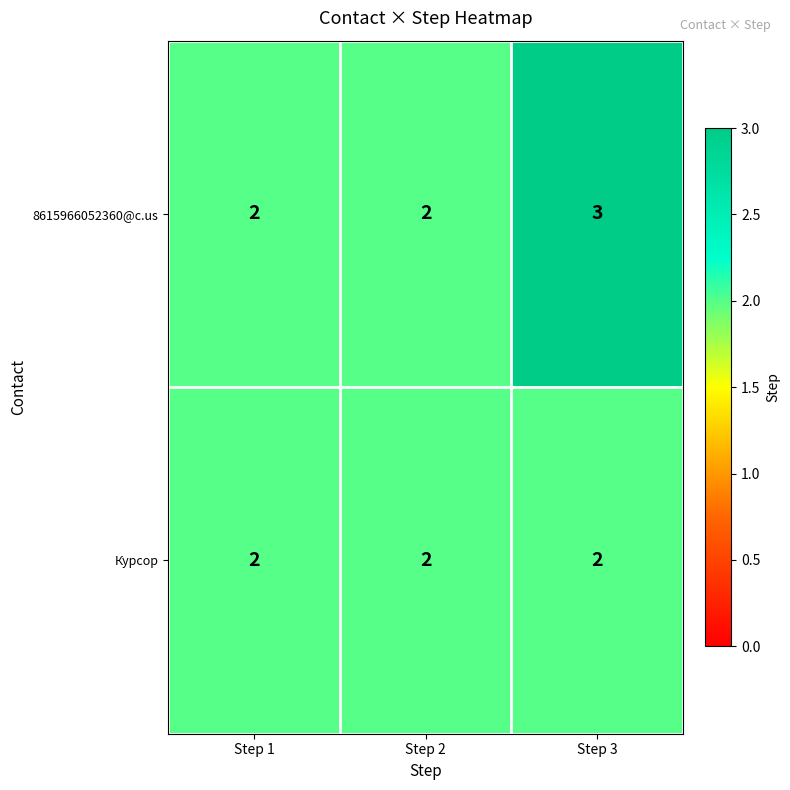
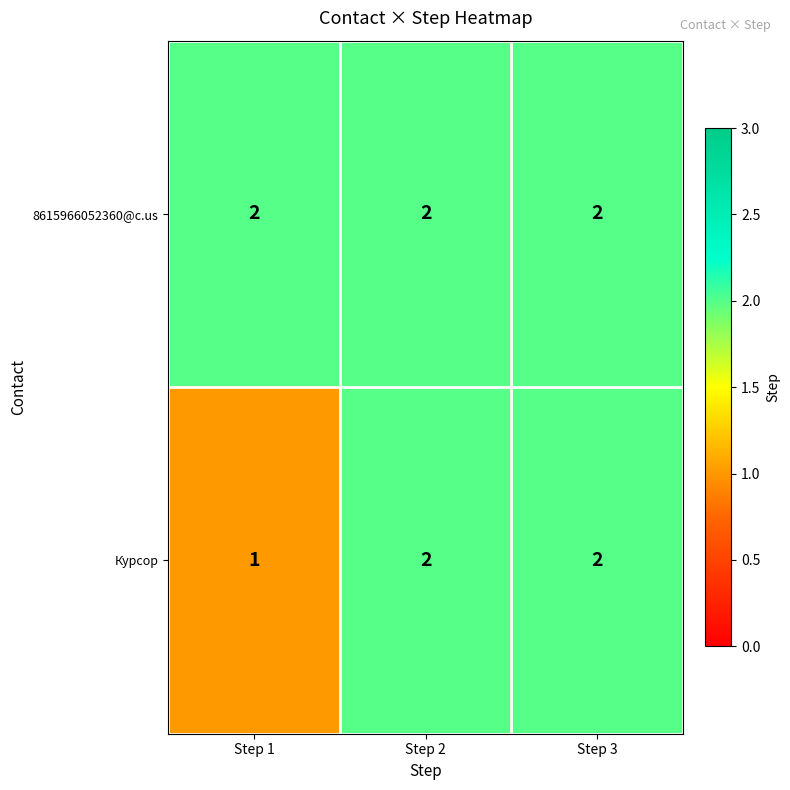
8615966052360@c.us, Step 3: 3 -> 2
Курсор, Step 1: 2 -> 1
